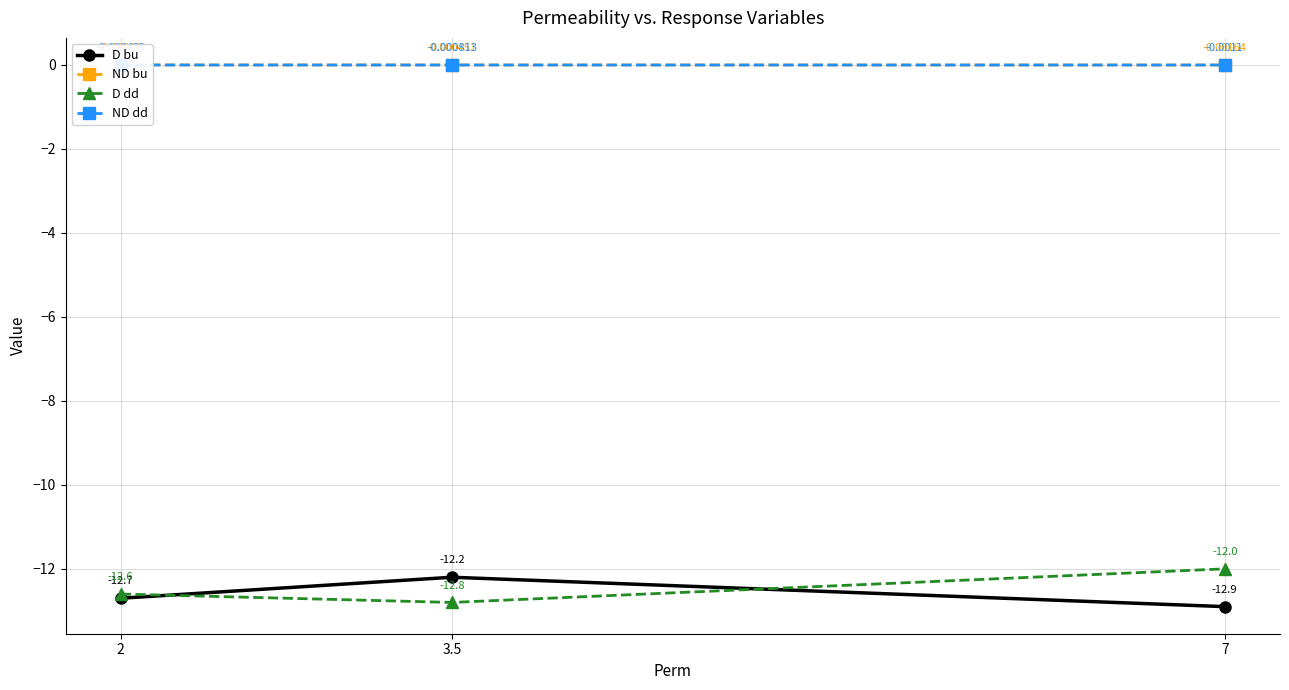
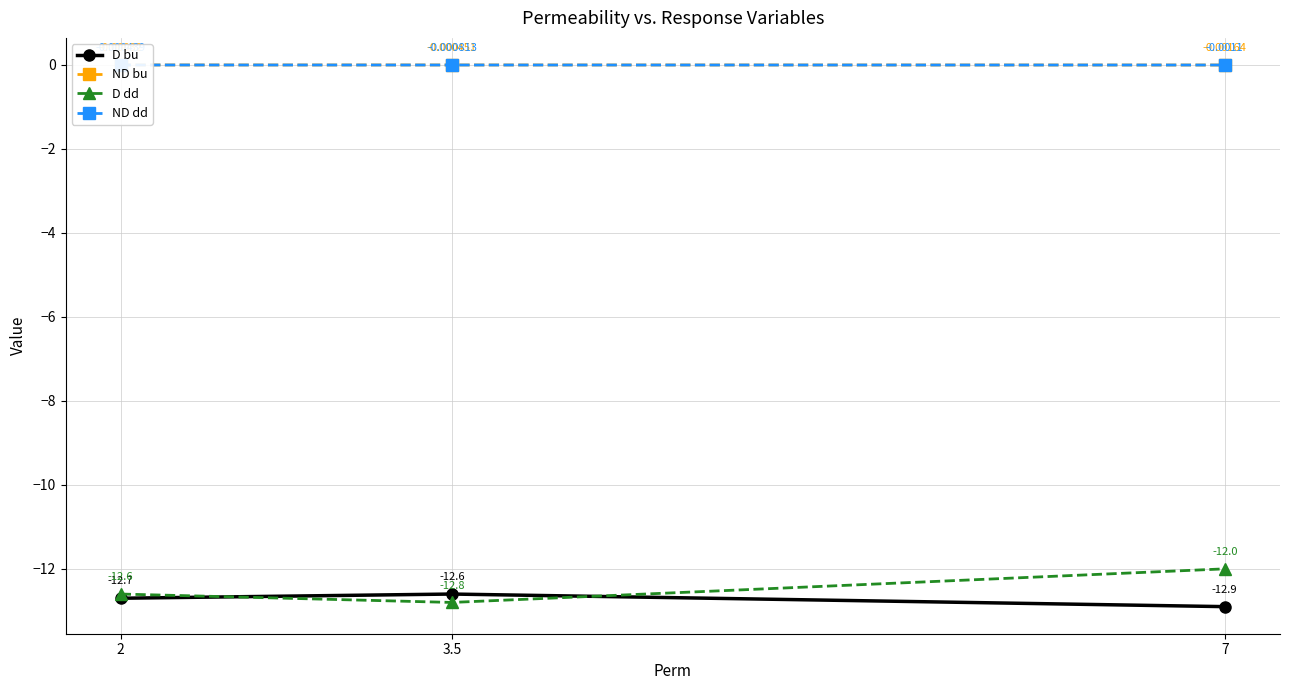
D bu, 3.5: -12.2 -> -12.6
